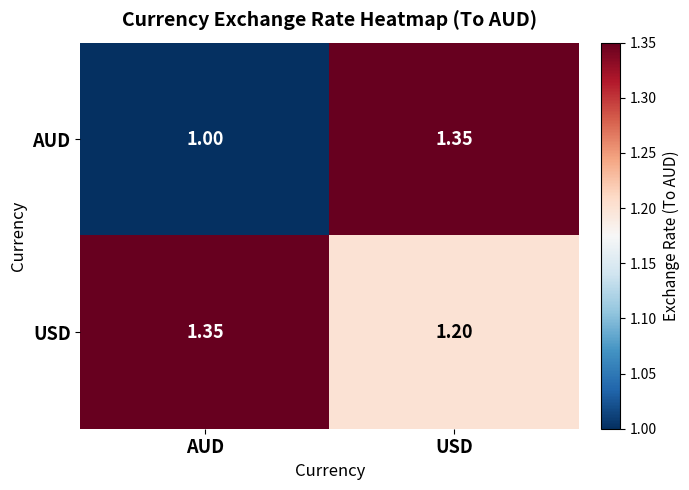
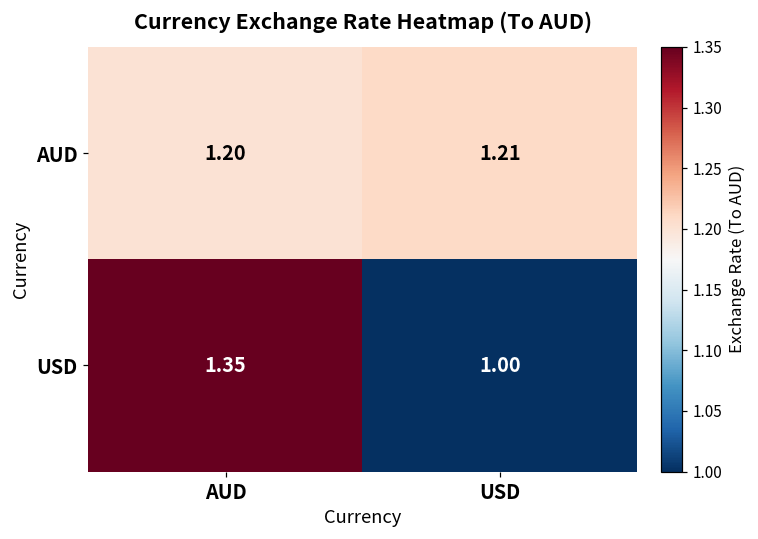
AUD, AUD: 1.00 -> 1.20
AUD, USD: 1.35 -> 1.21
USD, USD: 1.20 -> 1.00
